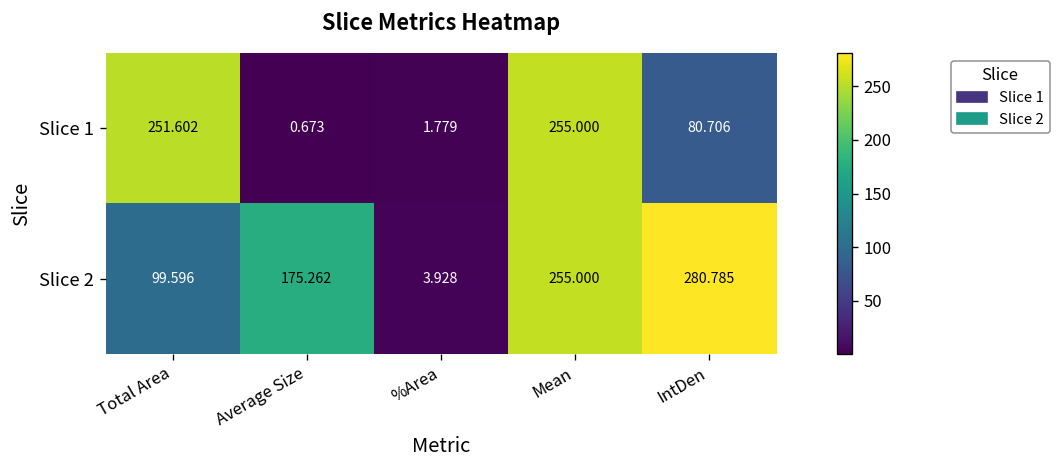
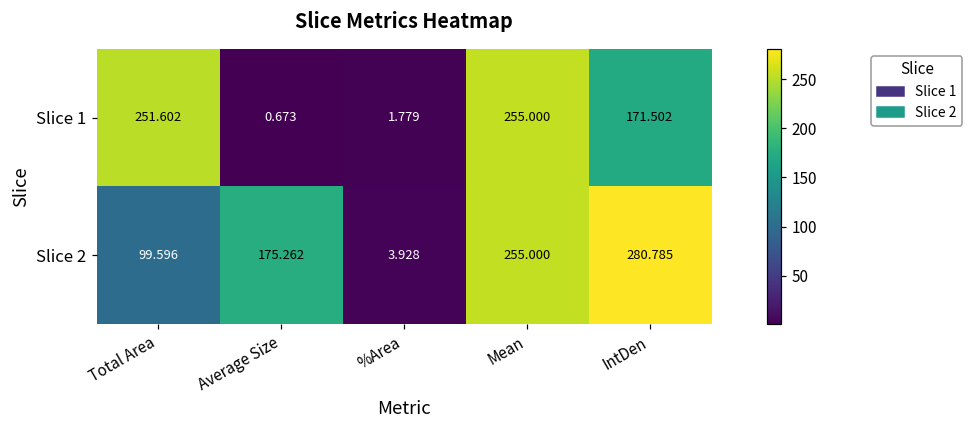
Slice 1, IntDen: 80.706 -> 171.502
